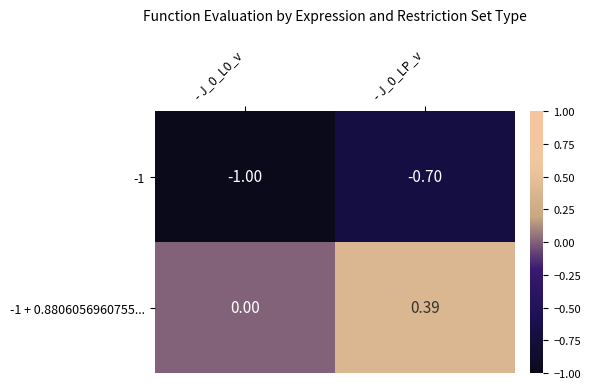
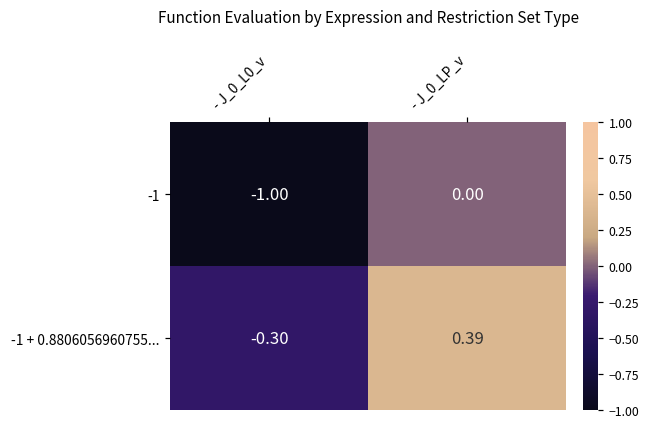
-1, - J_0_LP_v: -0.70 -> 0.00
-1 + 0.8806056960755..., - J_0_L0_v: 0.00 -> -0.30
